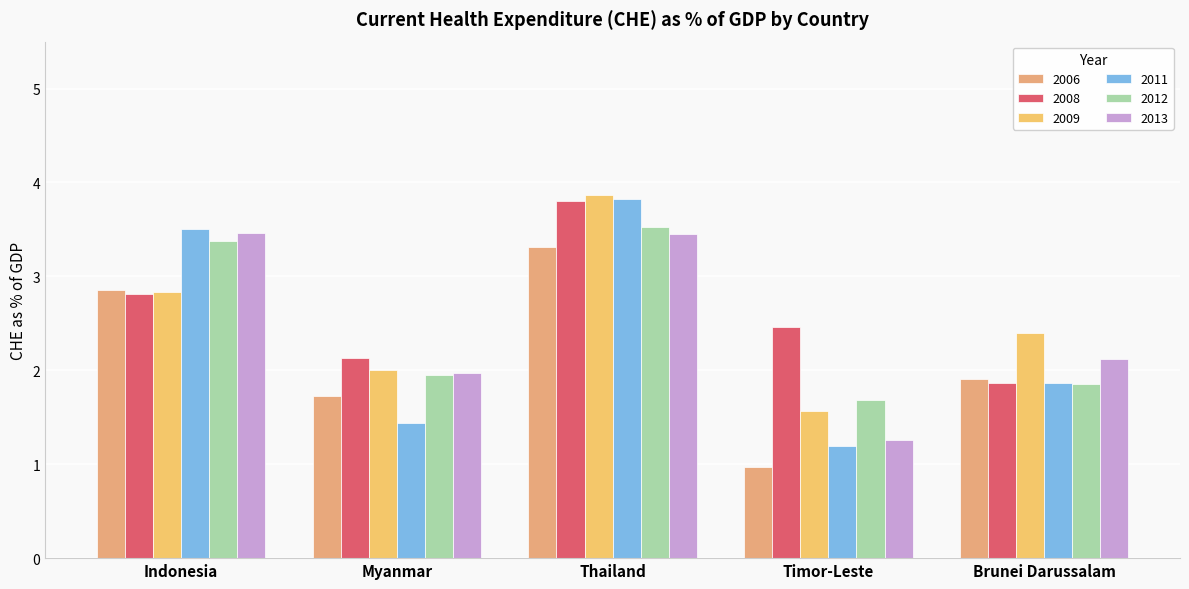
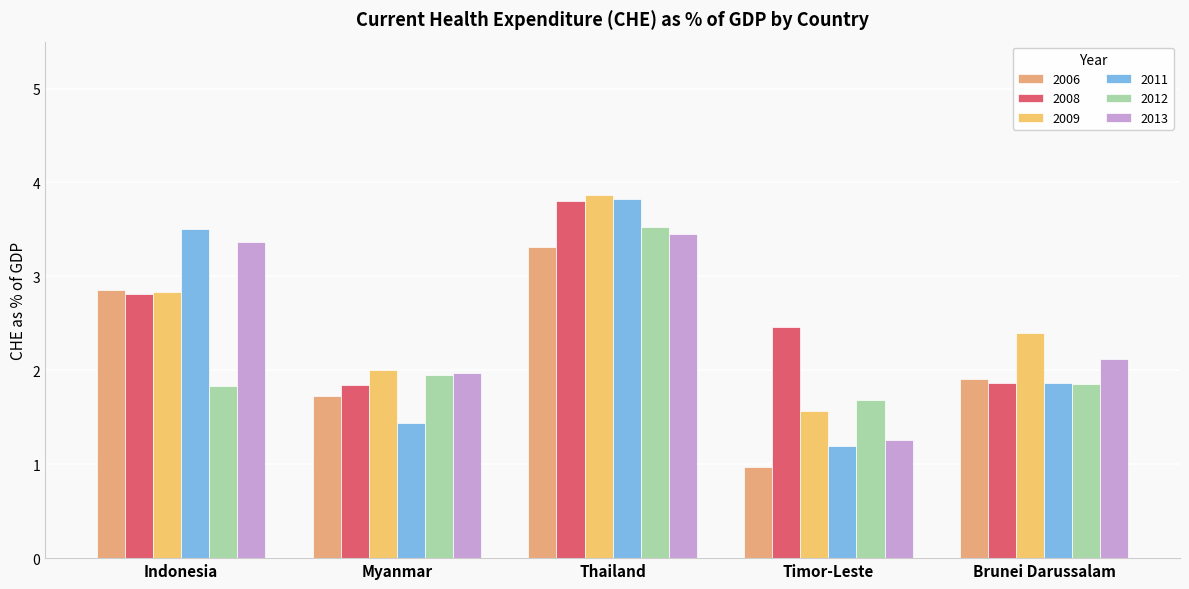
2012, Indonesia: 3.4 -> 1.8
2013, Indonesia: 3.5 -> 3.4
2008, Myanmar: 2.1 -> 1.8
